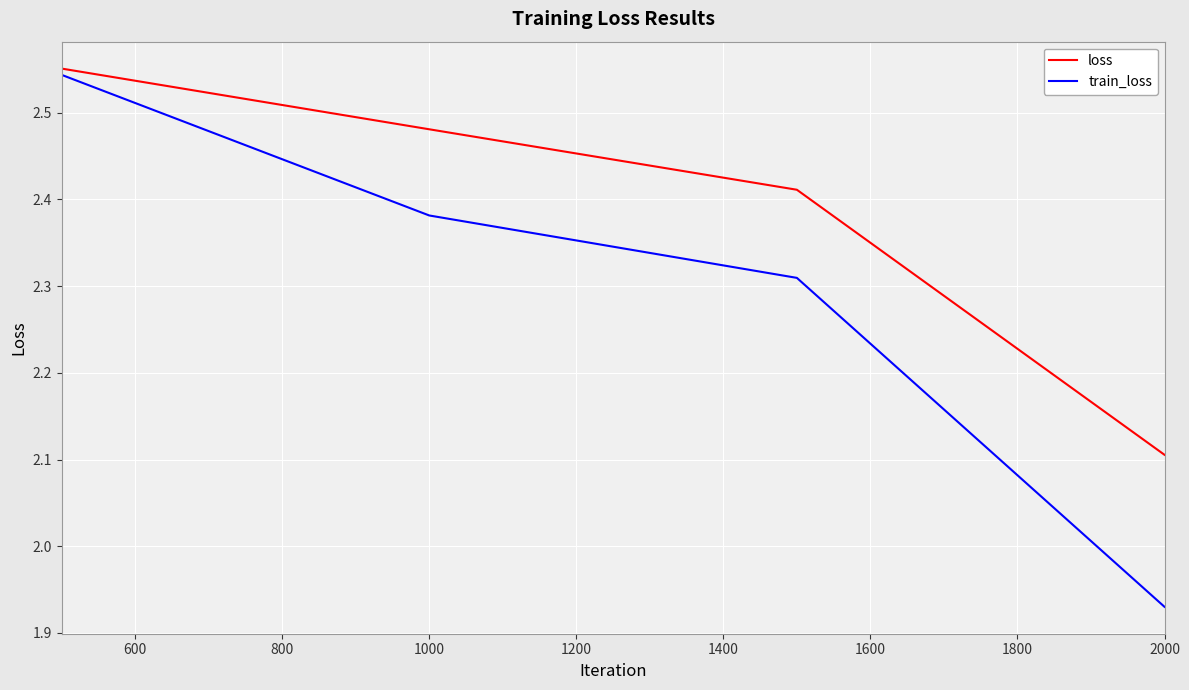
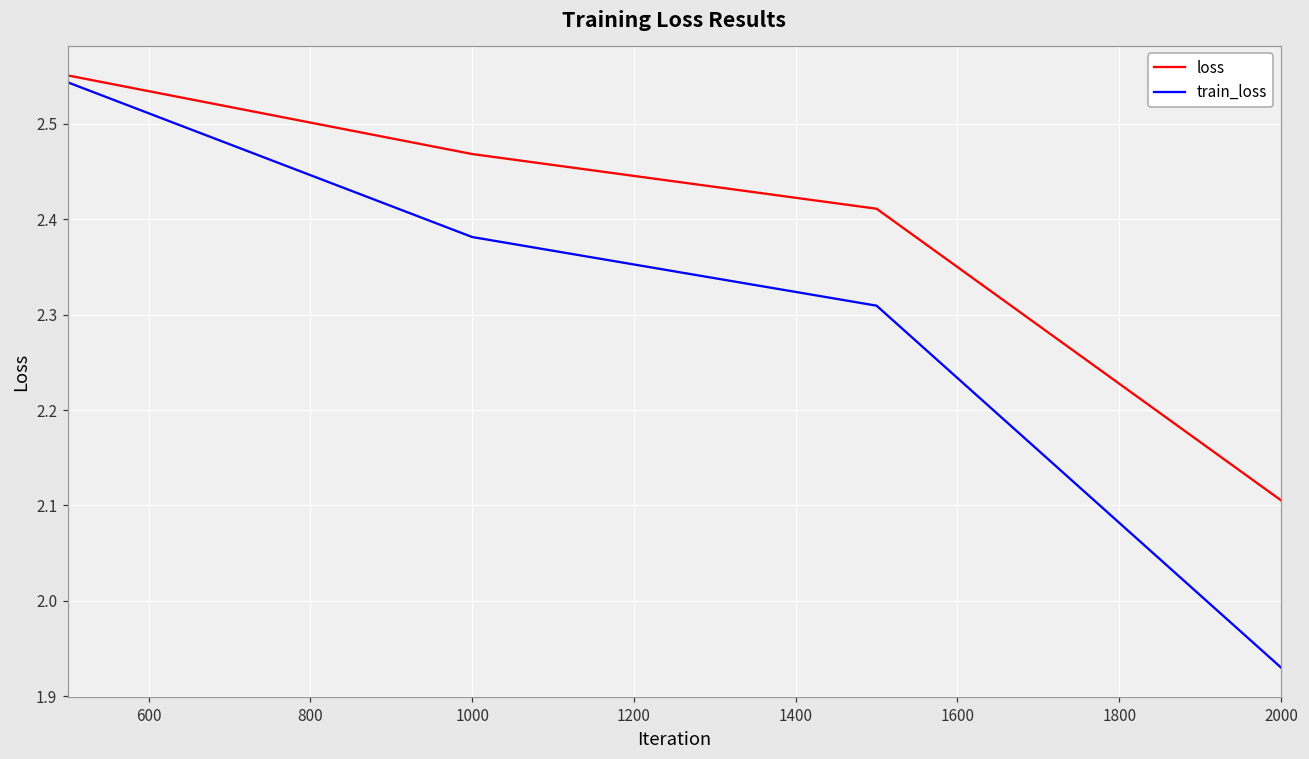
loss, 1000: 2.48 -> 2.47
